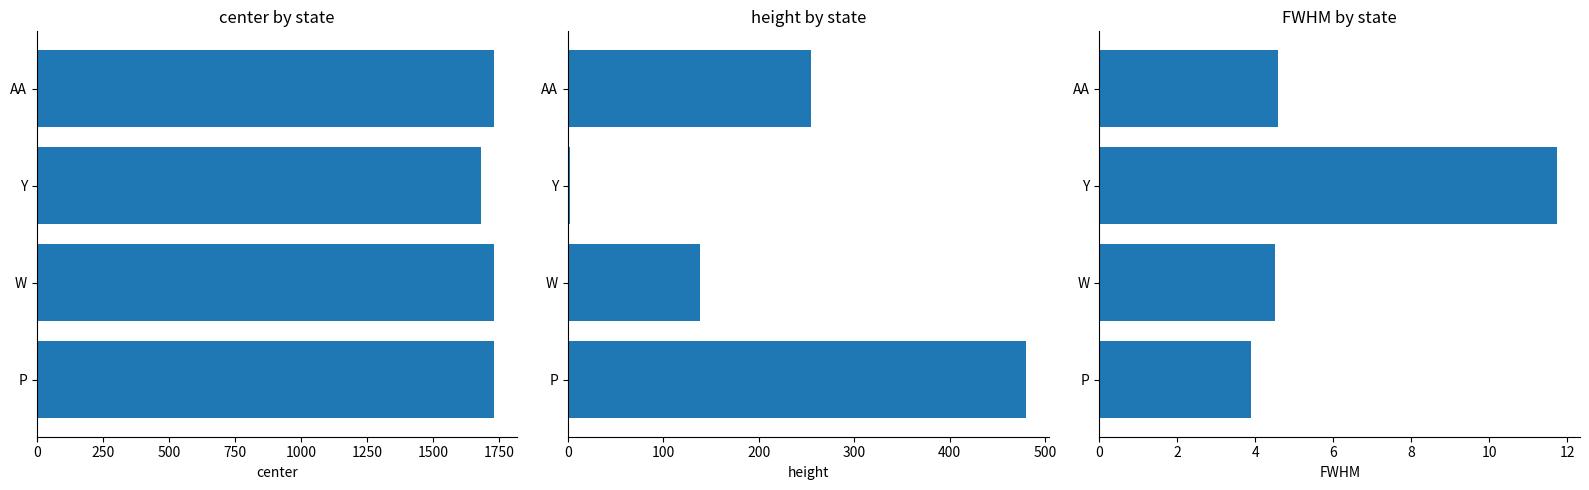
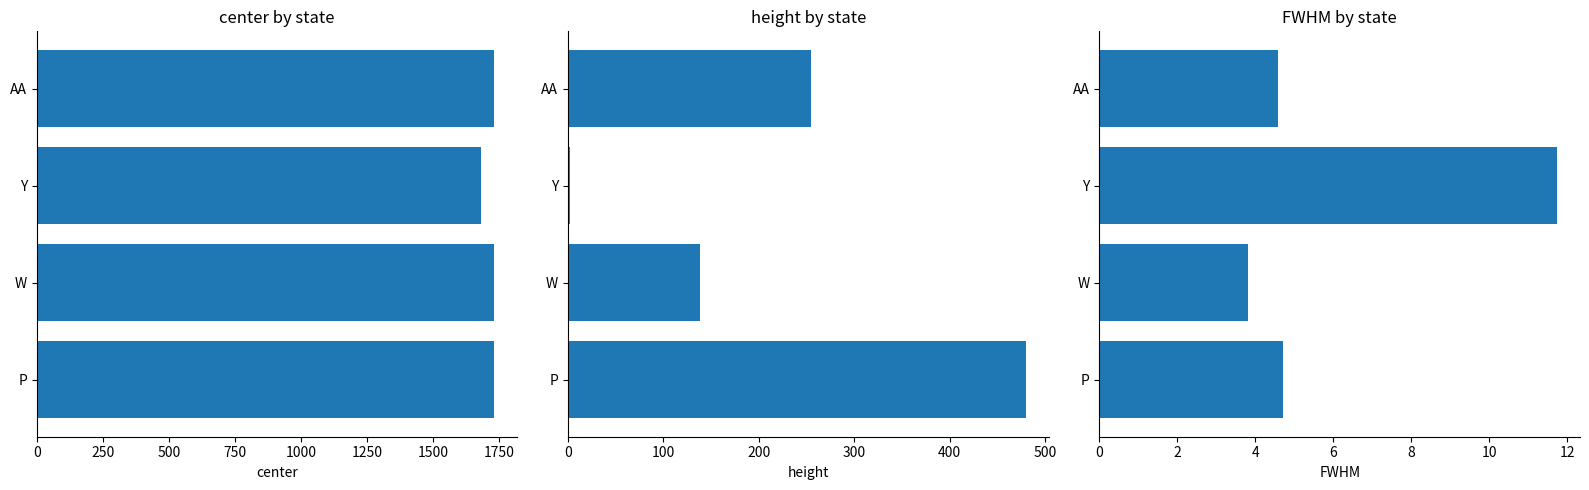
FWHM by state, W: 4.5 -> 3.8
FWHM by state, P: 3.9 -> 4.7
